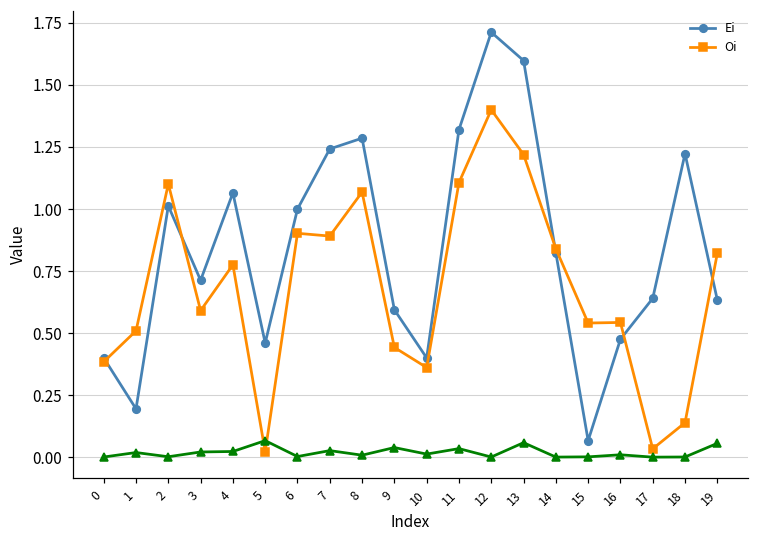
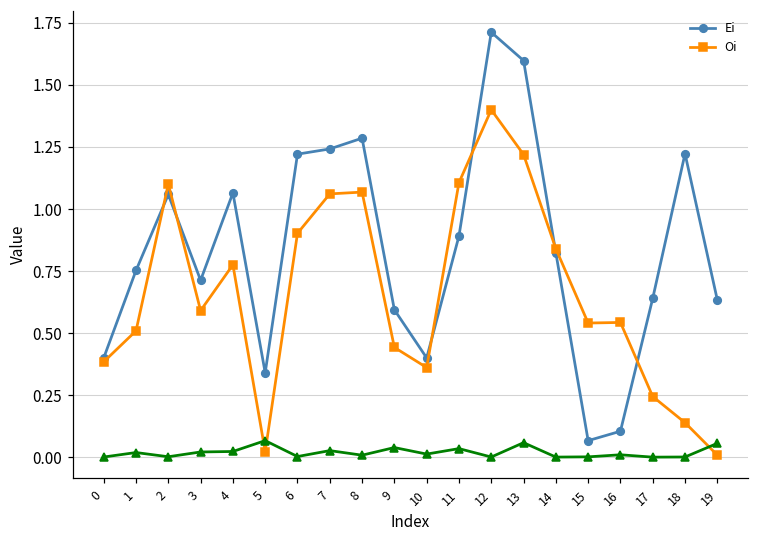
Ei, 1: 0.19 -> 0.75
Ei, 2: 1.01 -> 1.06
Ei, 5: 0.46 -> 0.34
Ei, 6: 1.00 -> 1.22
Oi, 7: 0.89 -> 1.06
Ei, 11: 1.32 -> 0.89
Ei, 16: 0.48 -> 0.10
Oi, 17: 0.03 -> 0.24
Oi, 19: 0.82 -> 0.01
